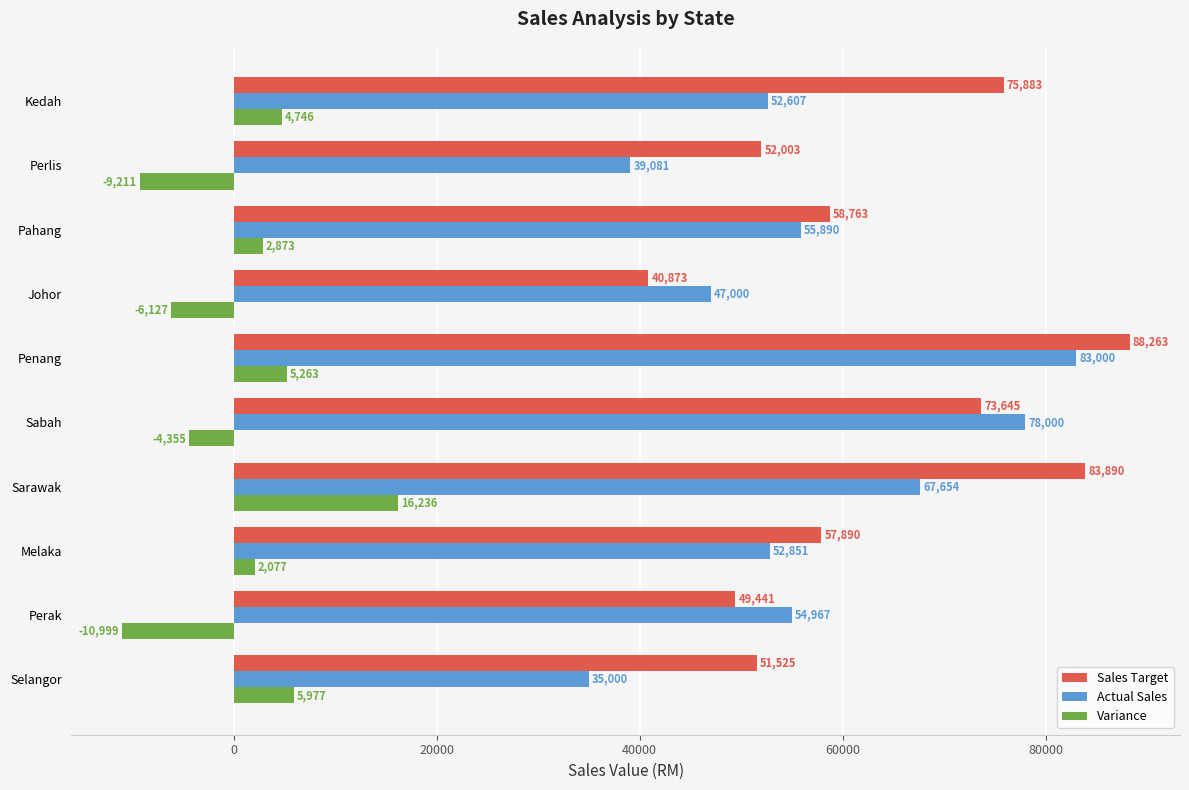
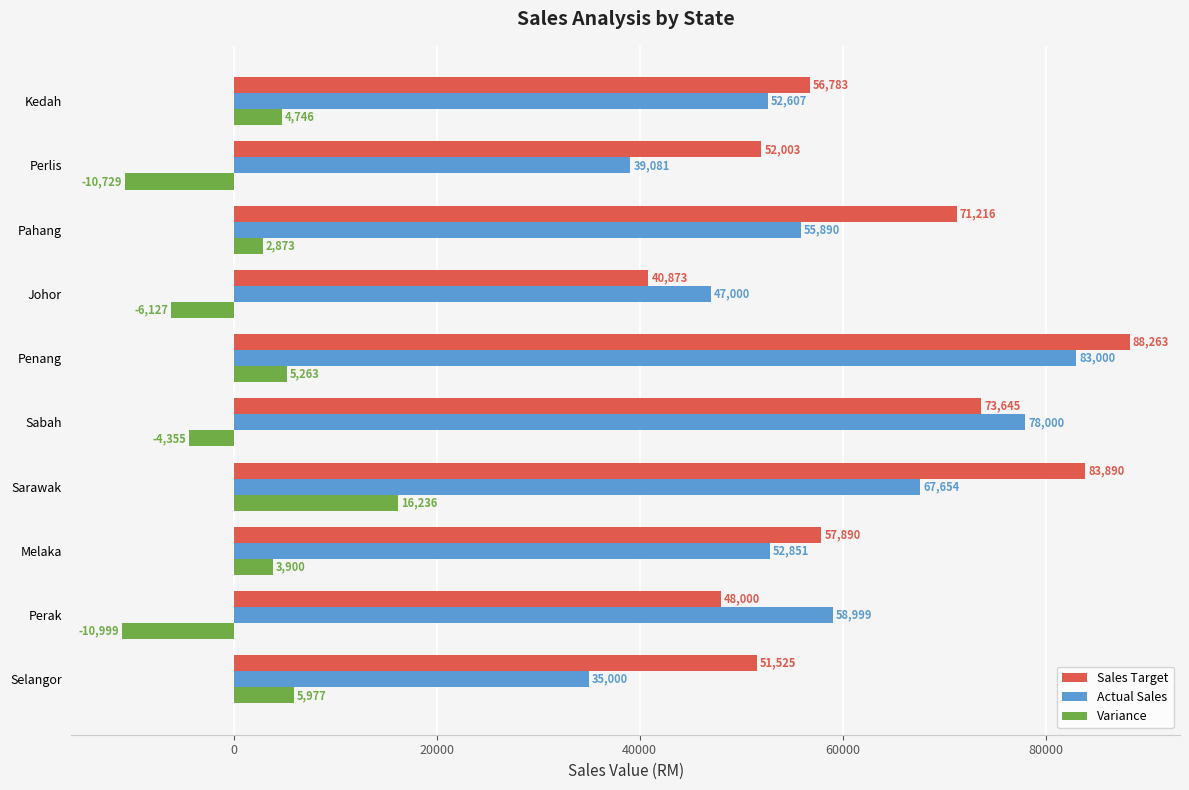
Sales Target, Kedah: 75,883 -> 56,783
Variance, Perlis: -9,211 -> -10,729
Sales Target, Pahang: 58,763 -> 71,216
Variance, Melaka: 2,077 -> 3,900
Sales Target, Perak: 49,441 -> 48,000
Actual Sales, Perak: 54,967 -> 58,999
